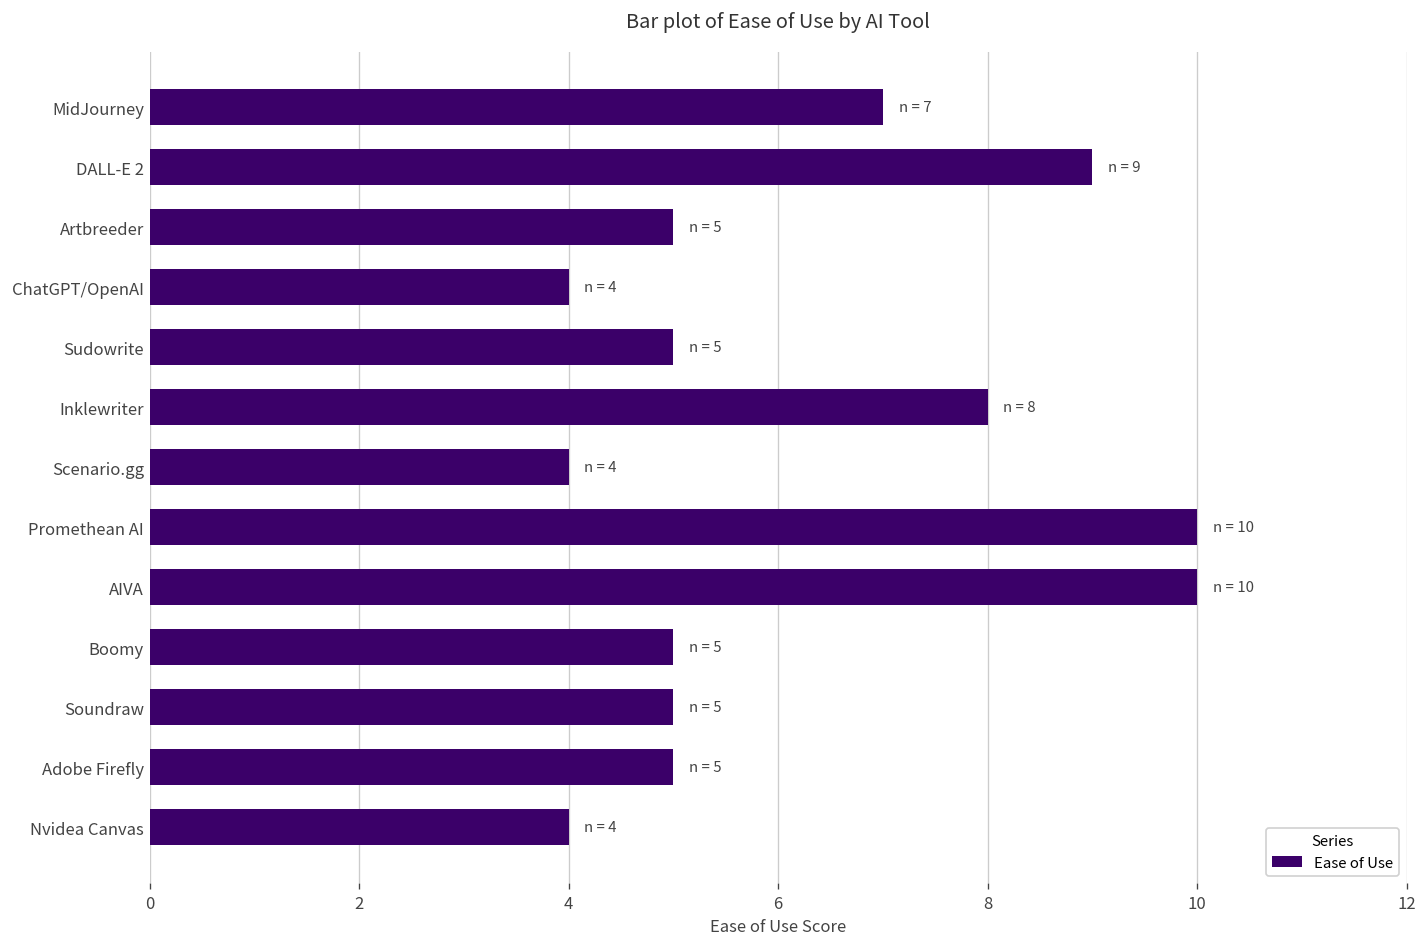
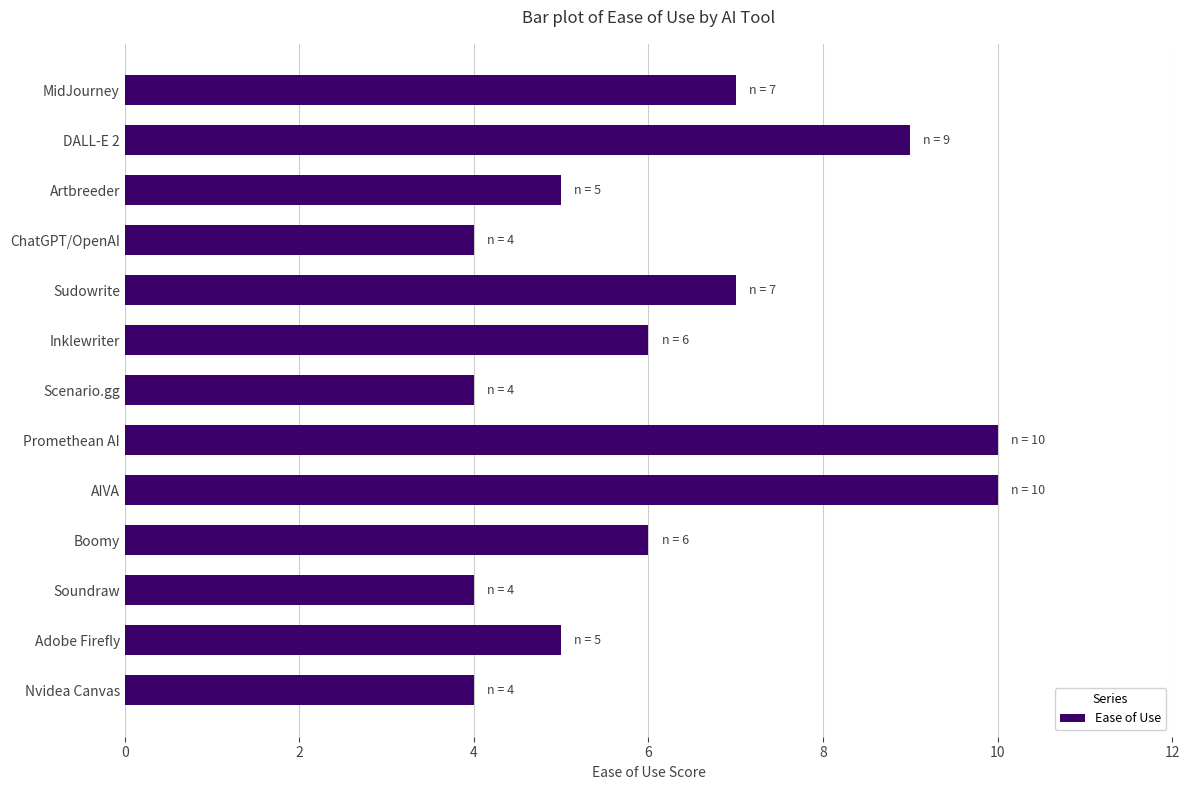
Sudowrite: 5 -> 7
Inklewriter: 8 -> 6
Boomy: 5 -> 6
Soundraw: 5 -> 4
